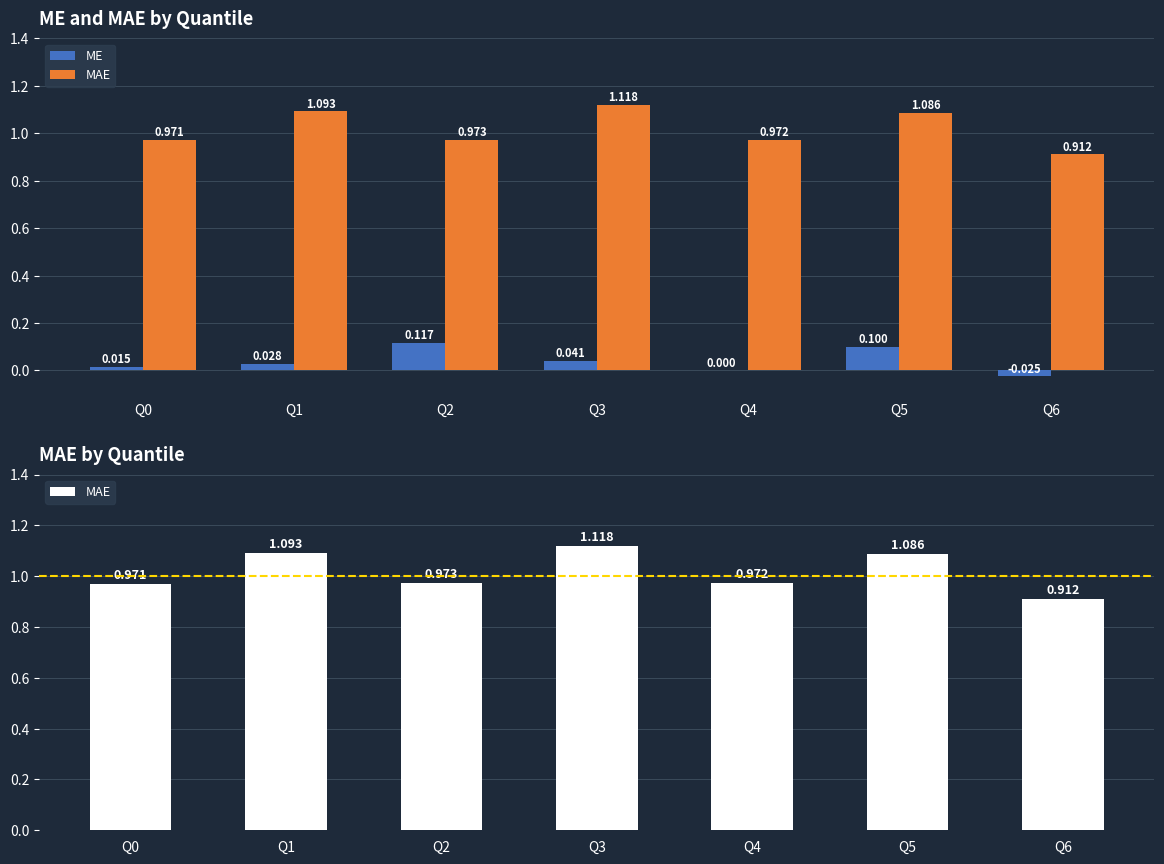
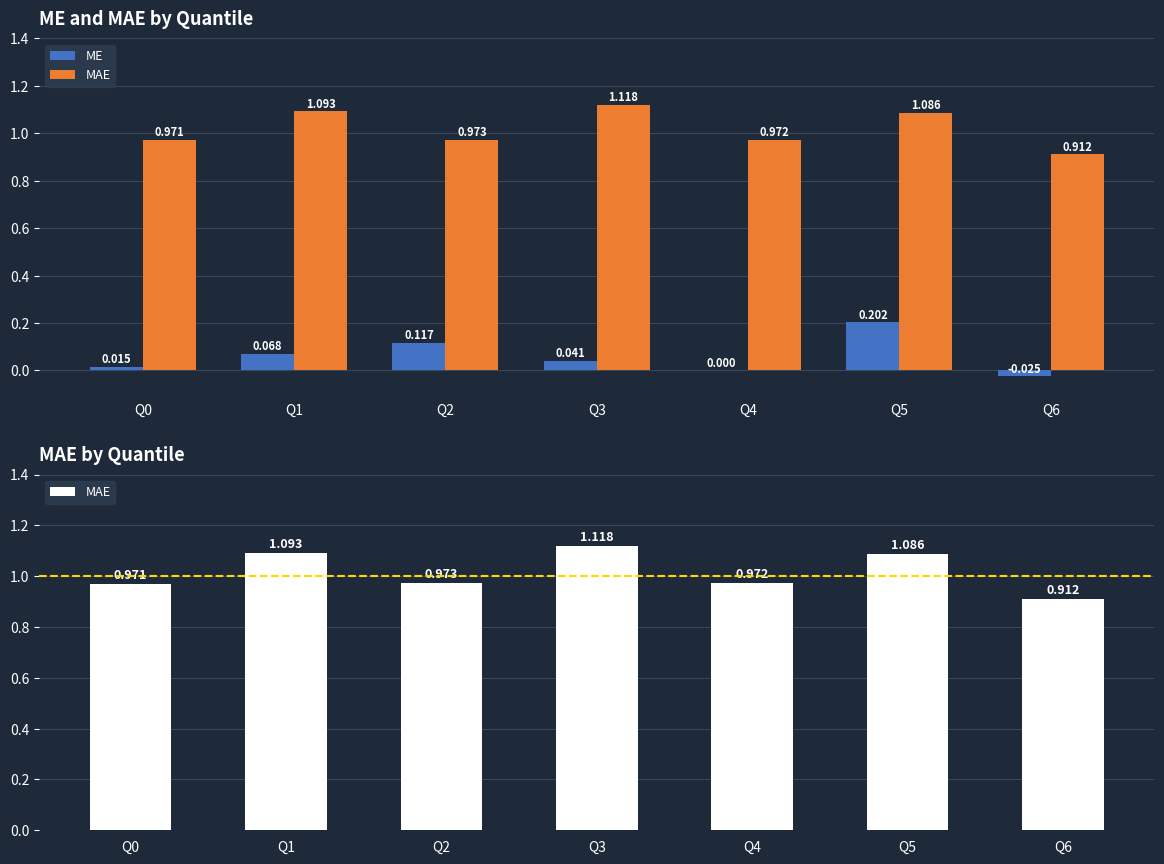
ME and MAE by Quantile, ME, Q1: 0.028 -> 0.068
ME and MAE by Quantile, ME, Q5: 0.100 -> 0.202
